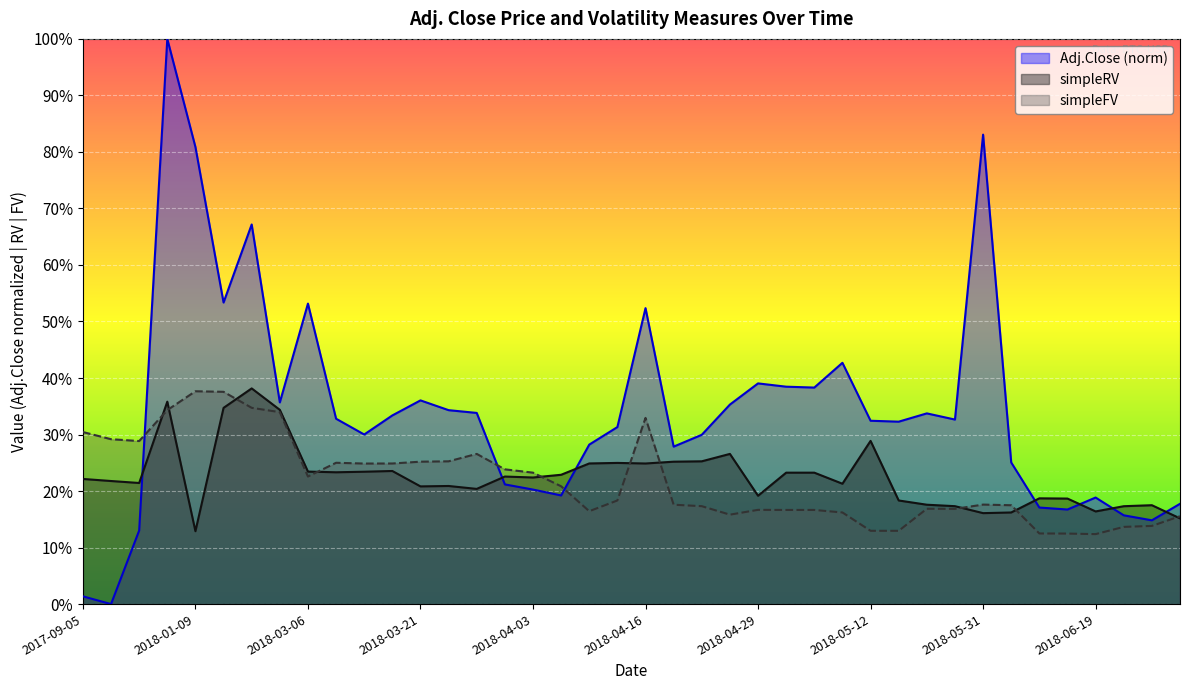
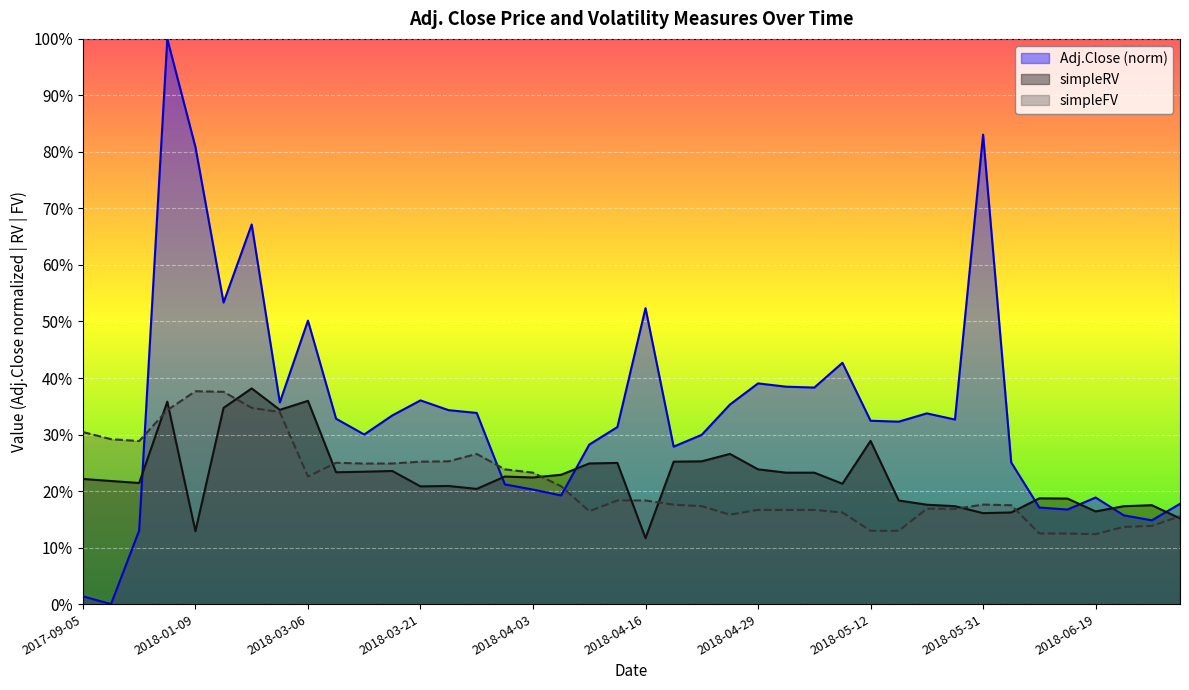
Adj.Close (norm), 2018-03-06: 53% -> 50%
simpleRV, 2018-03-06: 23% -> 36%
simpleRV, 2018-04-16: 25% -> 12%
simpleFV, 2018-04-16: 33% -> 18%
simpleRV, 2018-04-29: 19% -> 24%
